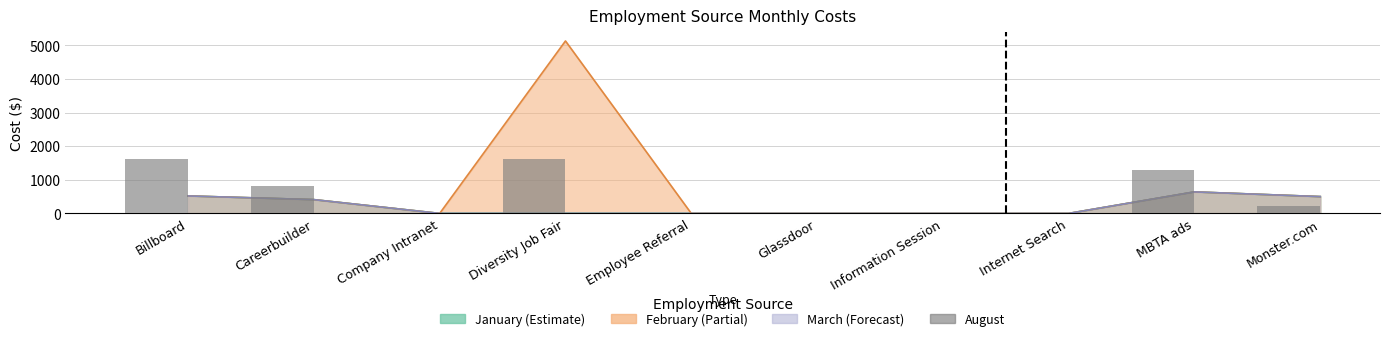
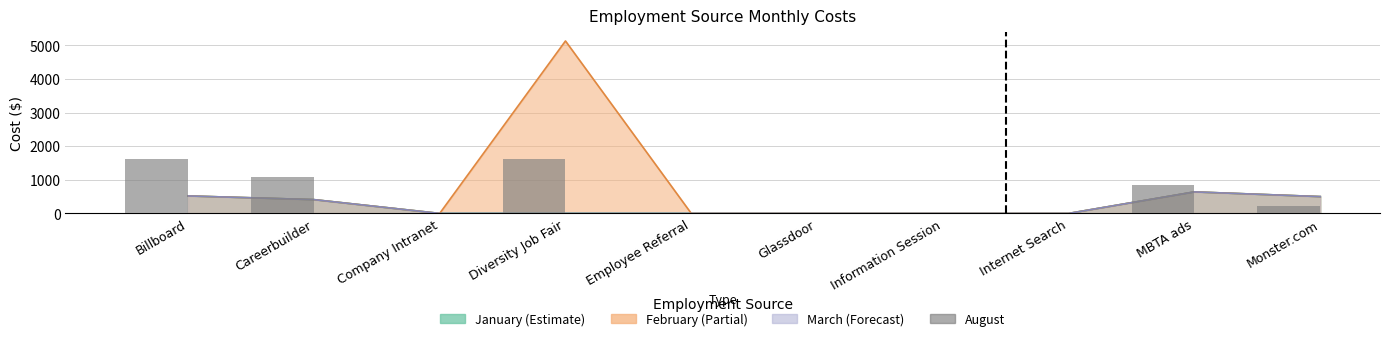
August, Careerbuilder: 800 -> 1100
August, MBTA ads: 1300 -> 800
